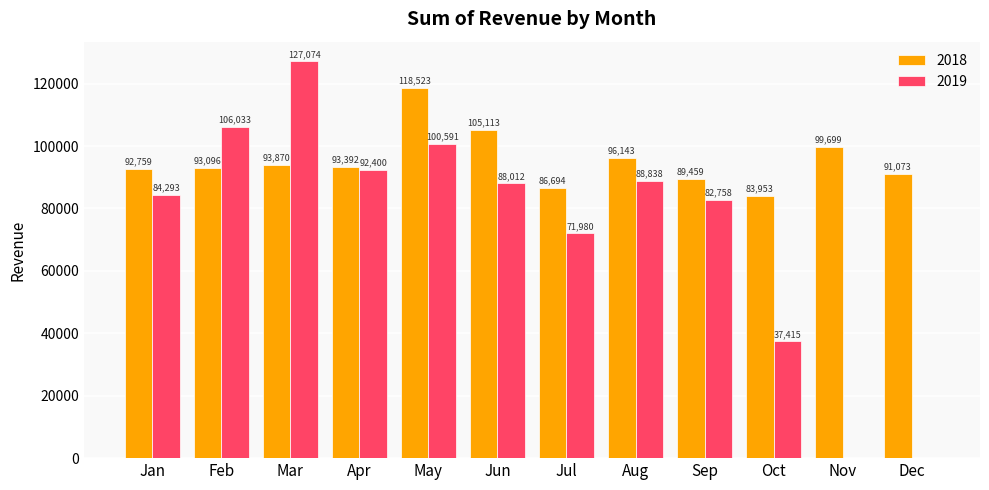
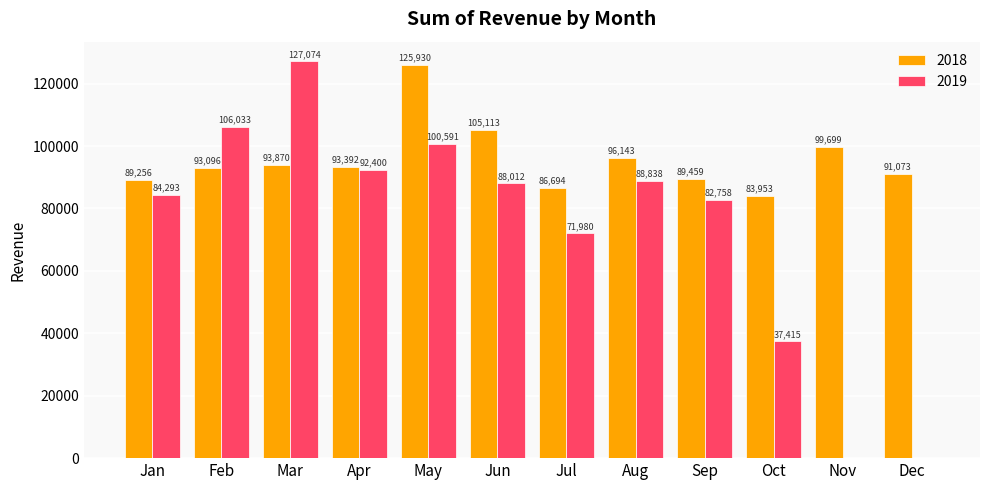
2018, Jan: 92,759 -> 89,256
2018, May: 118,523 -> 125,930
